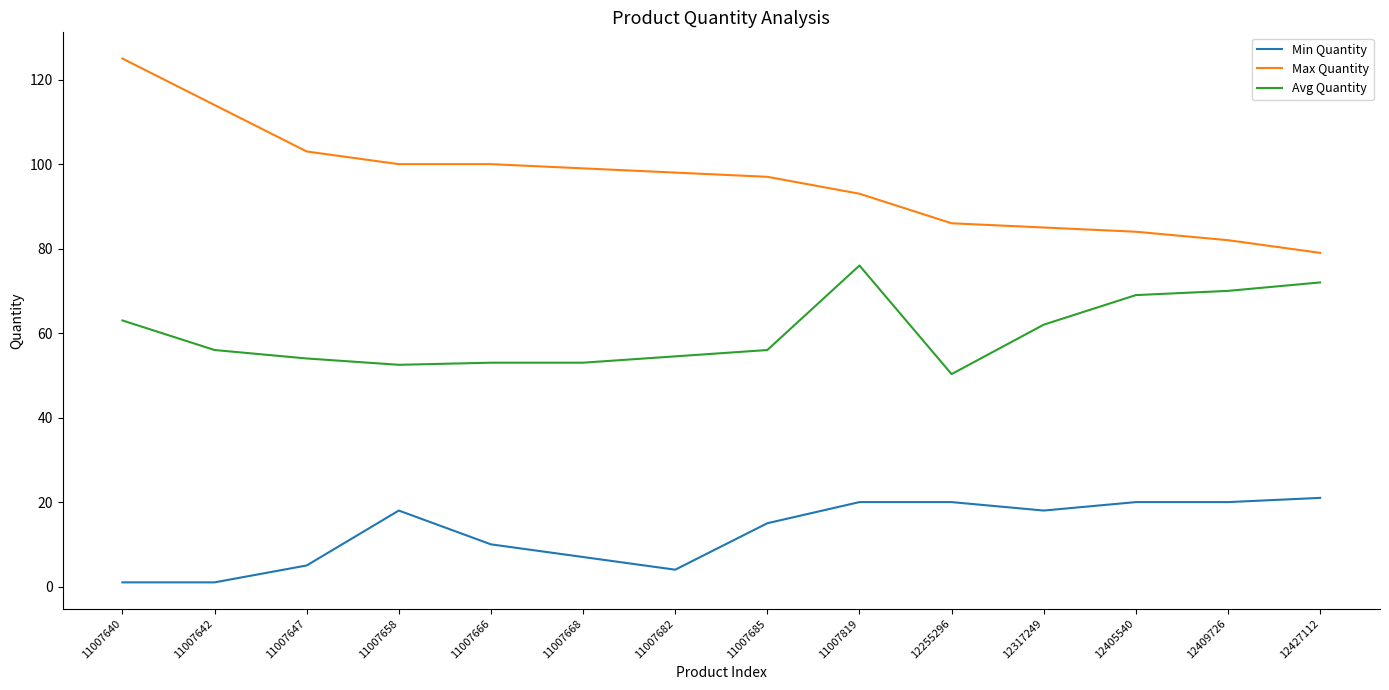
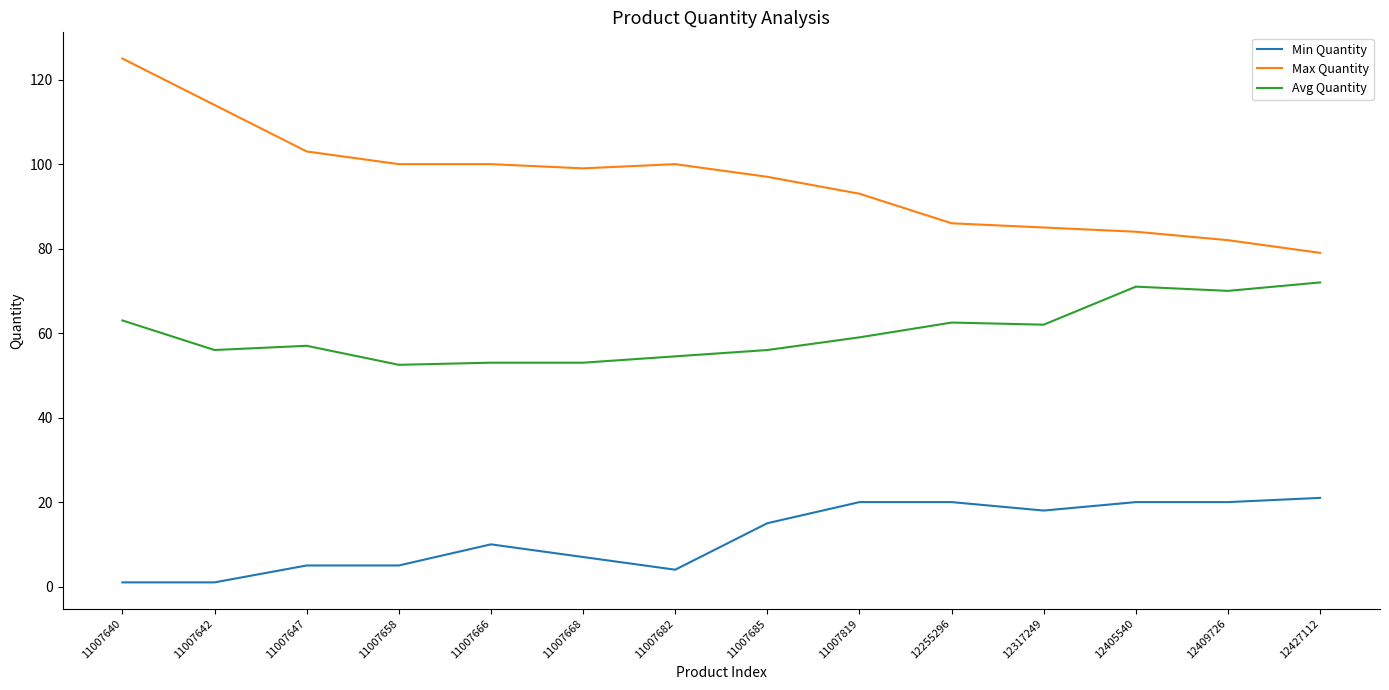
Avg Quantity, 11007647: 54 -> 57
Min Quantity, 11007658: 18 -> 5
Max Quantity, 11007682: 98 -> 100
Avg Quantity, 11007819: 76 -> 59
Avg Quantity, 12255296: 50 -> 63
Avg Quantity, 12405540: 69 -> 71
